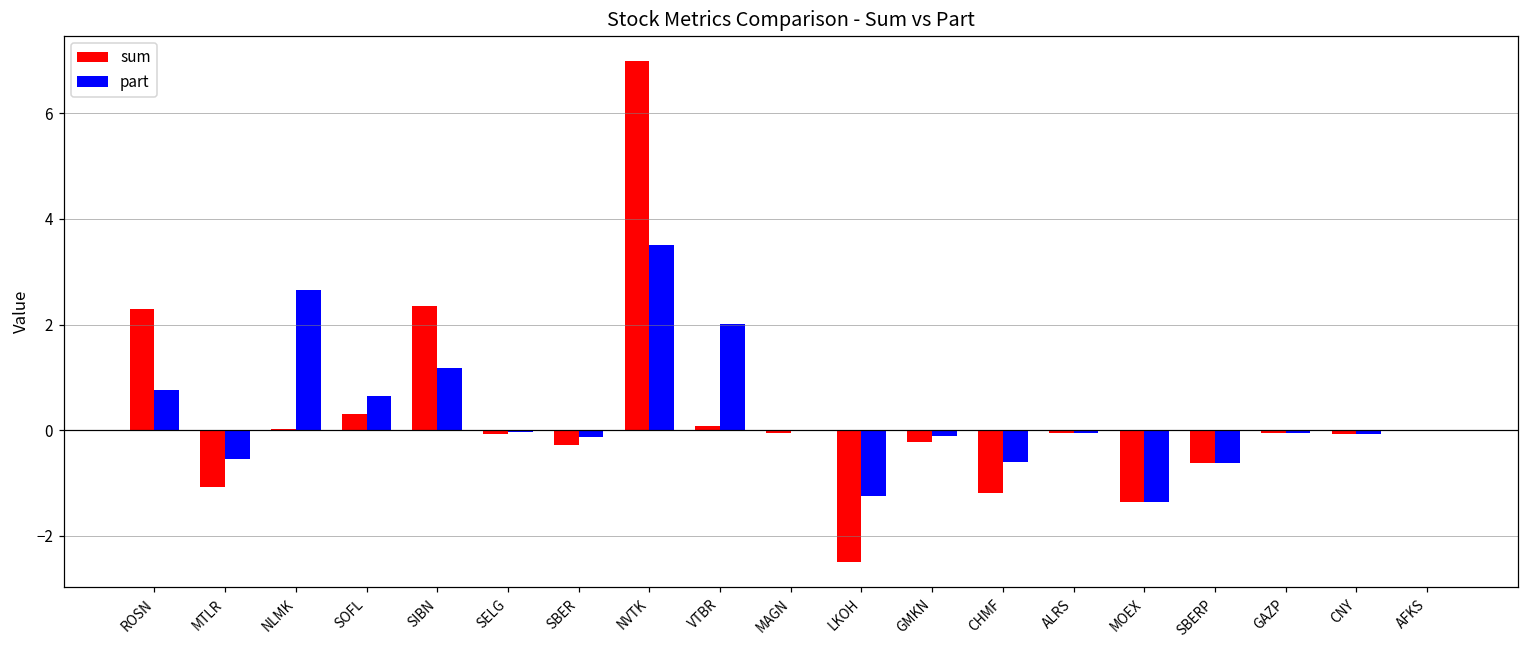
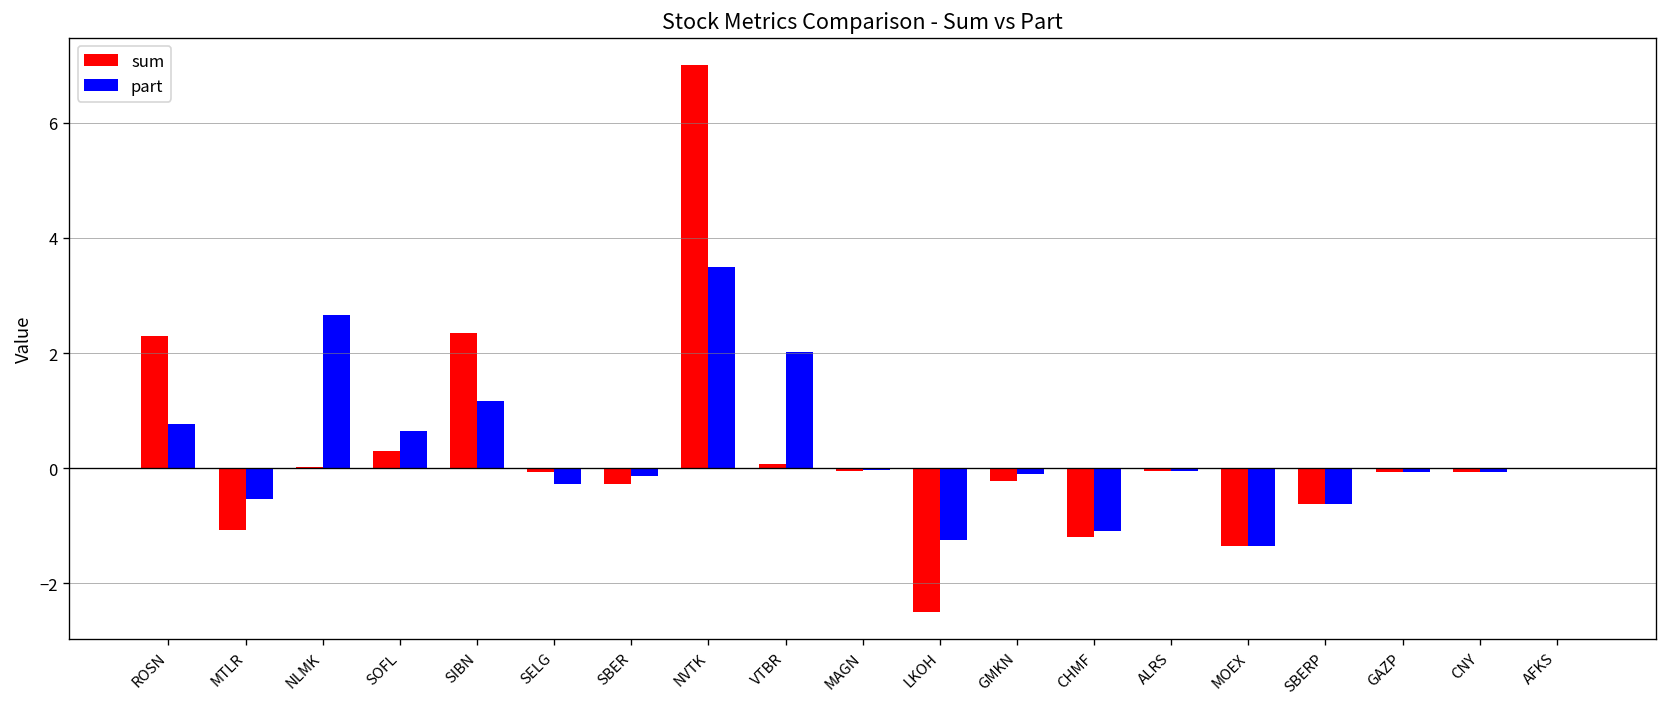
part, SELG: 0.0 -> -0.3
part, CHMF: -0.6 -> -1.1
